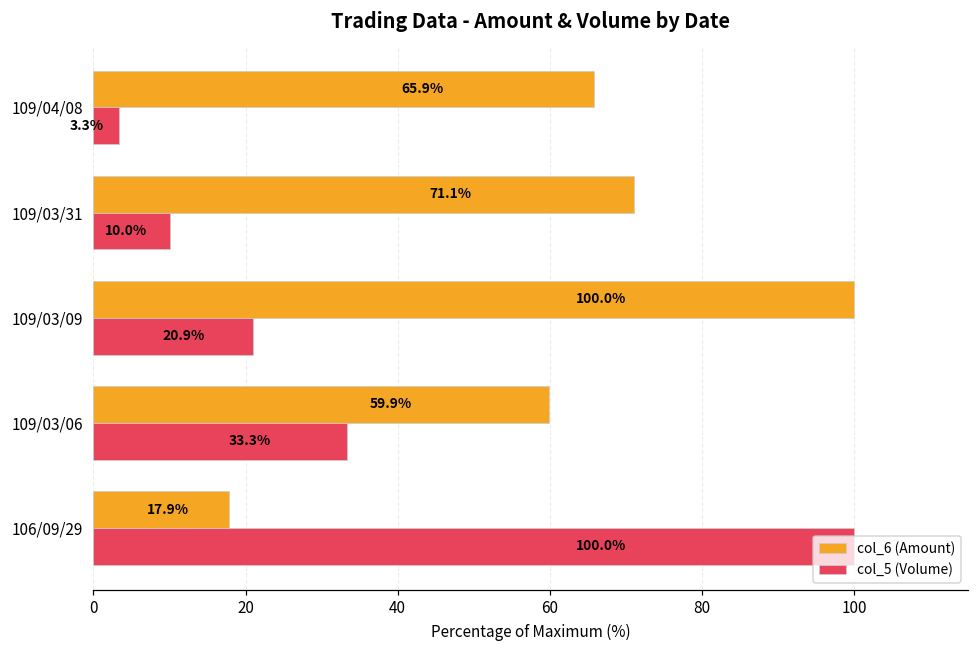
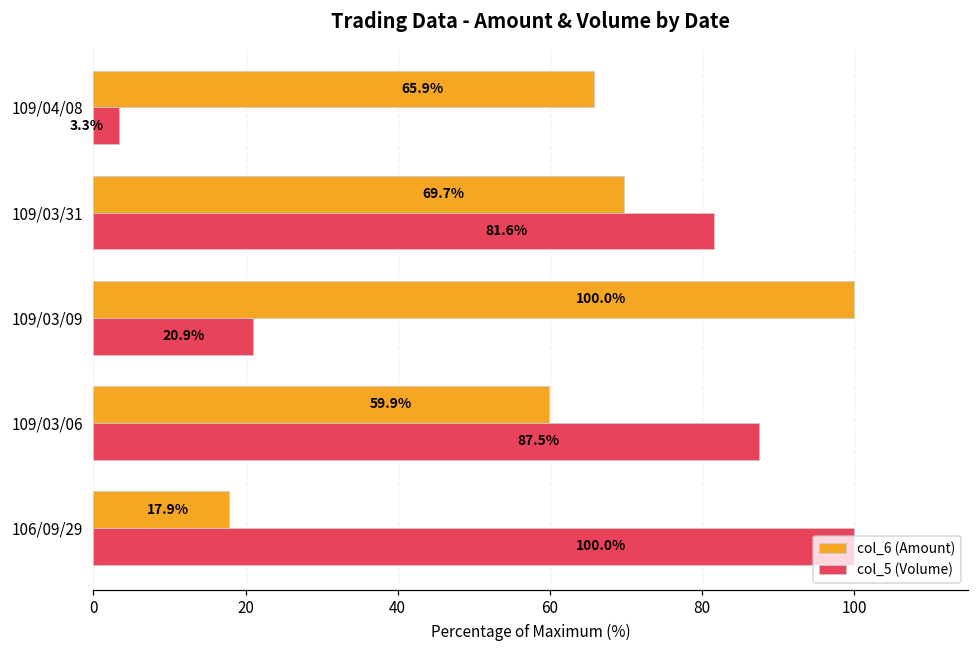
col_6 (Amount), 109/03/31: 71.1% -> 69.7%
col_5 (Volume), 109/03/31: 10.0% -> 81.6%
col_5 (Volume), 109/03/06: 33.3% -> 87.5%
